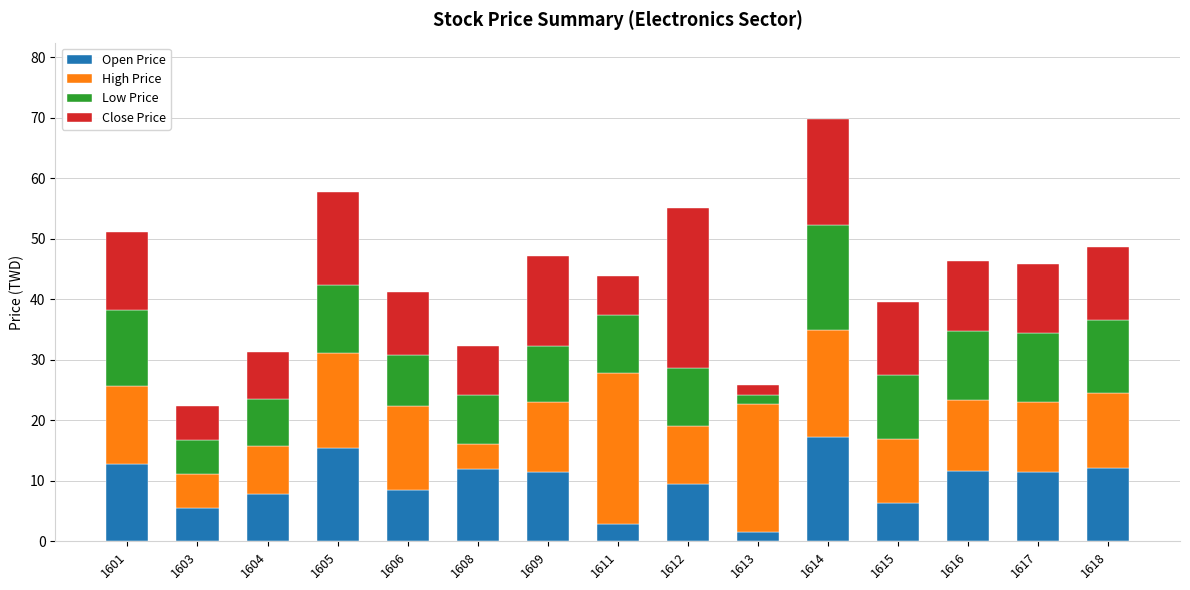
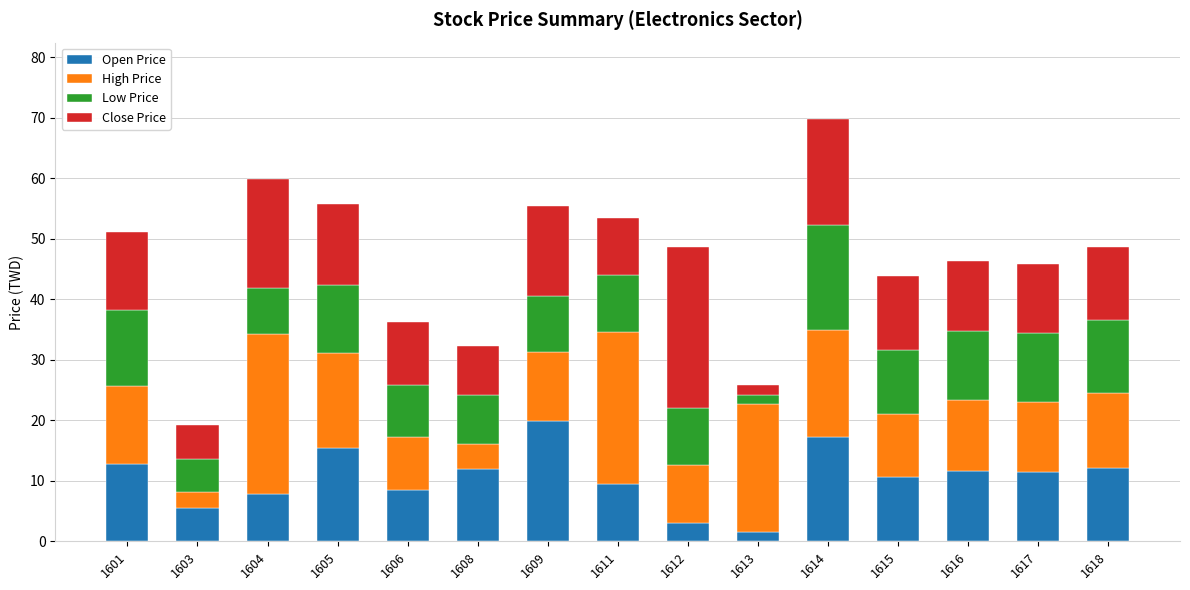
High Price, 1603: 6 -> 3
High Price, 1604: 8 -> 26
Close Price, 1604: 8 -> 18
Close Price, 1605: 15 -> 13
High Price, 1606: 14 -> 9
Open Price, 1609: 11 -> 20
Open Price, 1611: 3 -> 9
Close Price, 1611: 7 -> 9
Open Price, 1612: 10 -> 3
Open Price, 1615: 6 -> 11
